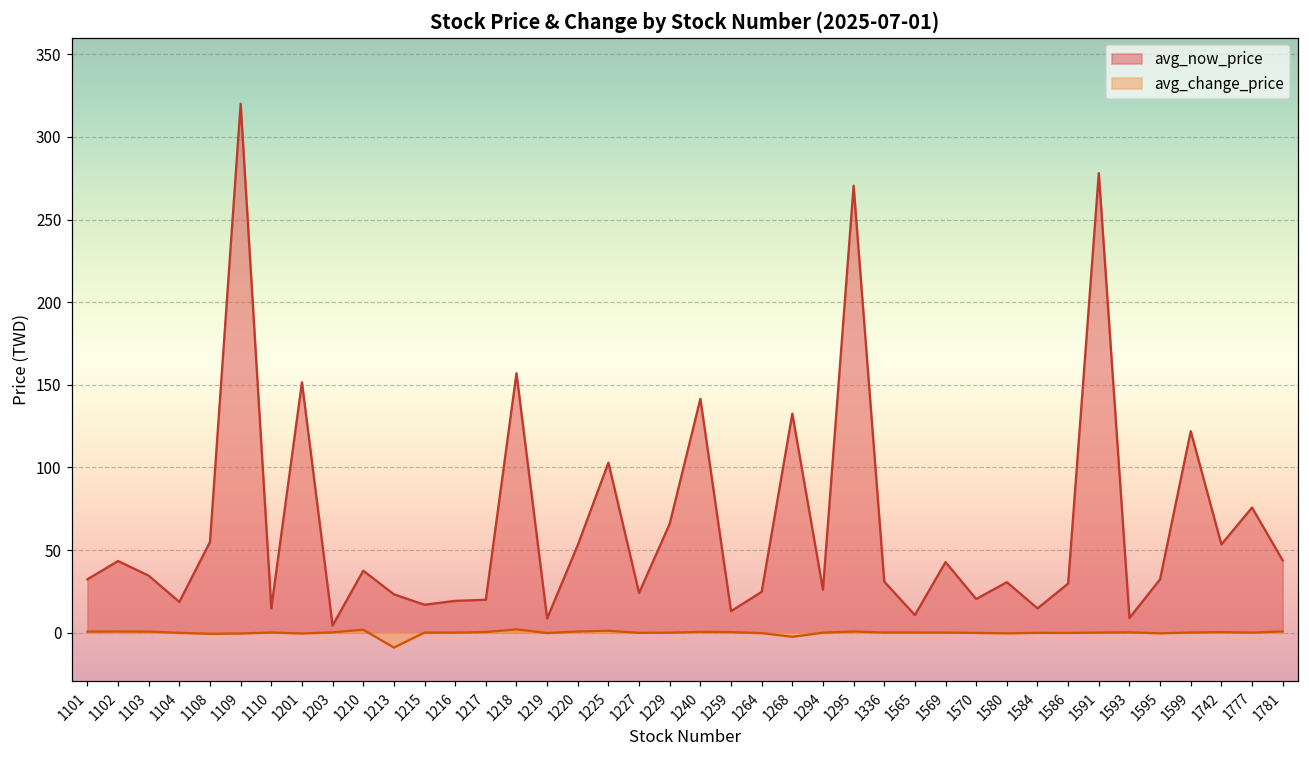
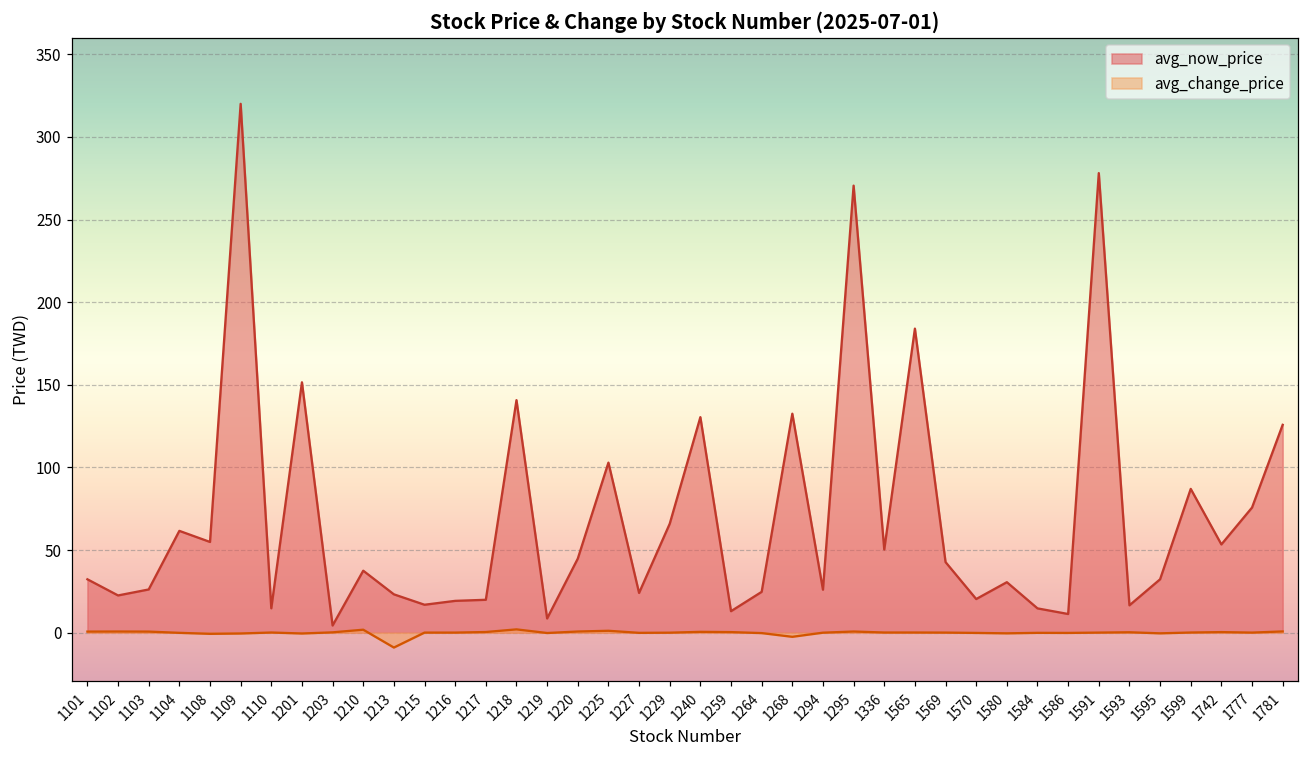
avg_now_price, 1102: 43 -> 23
avg_now_price, 1103: 34 -> 26
avg_now_price, 1104: 19 -> 62
avg_now_price, 1218: 157 -> 141
avg_now_price, 1220: 53 -> 45
avg_now_price, 1240: 142 -> 130
avg_now_price, 1336: 31 -> 50
avg_now_price, 1565: 11 -> 184
avg_now_price, 1586: 30 -> 11
avg_now_price, 1593: 9 -> 17
avg_now_price, 1599: 122 -> 87
avg_now_price, 1781: 44 -> 126
